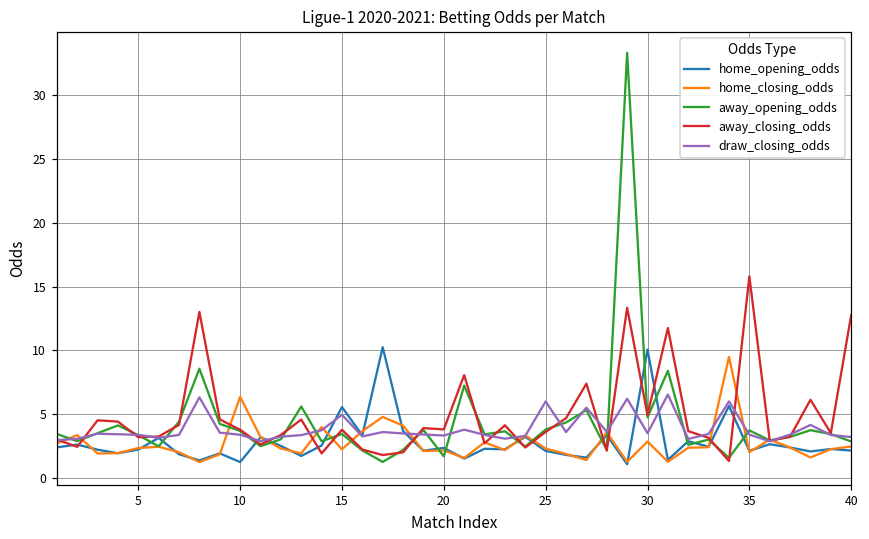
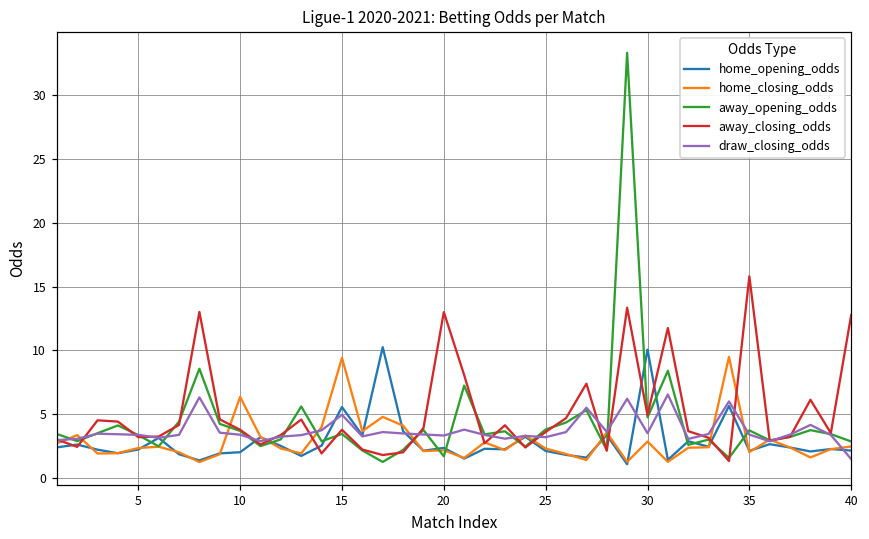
home_opening_odds, 10: 1.3 -> 2.0
home_closing_odds, 15: 2.3 -> 9.4
away_closing_odds, 20: 3.8 -> 13.0
draw_closing_odds, 25: 6.0 -> 3.2
draw_closing_odds, 40: 3.2 -> 1.5
